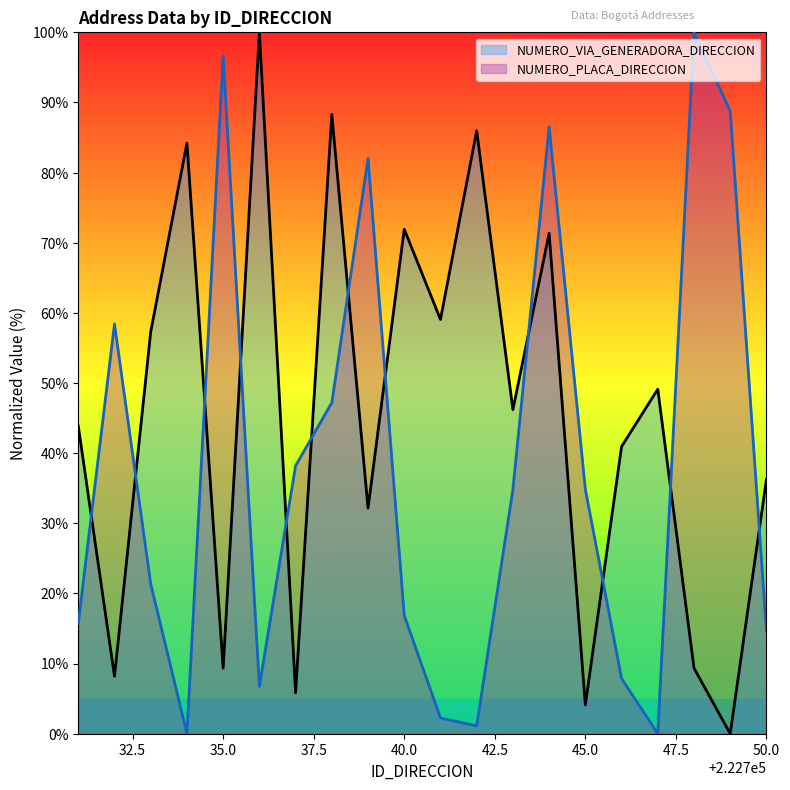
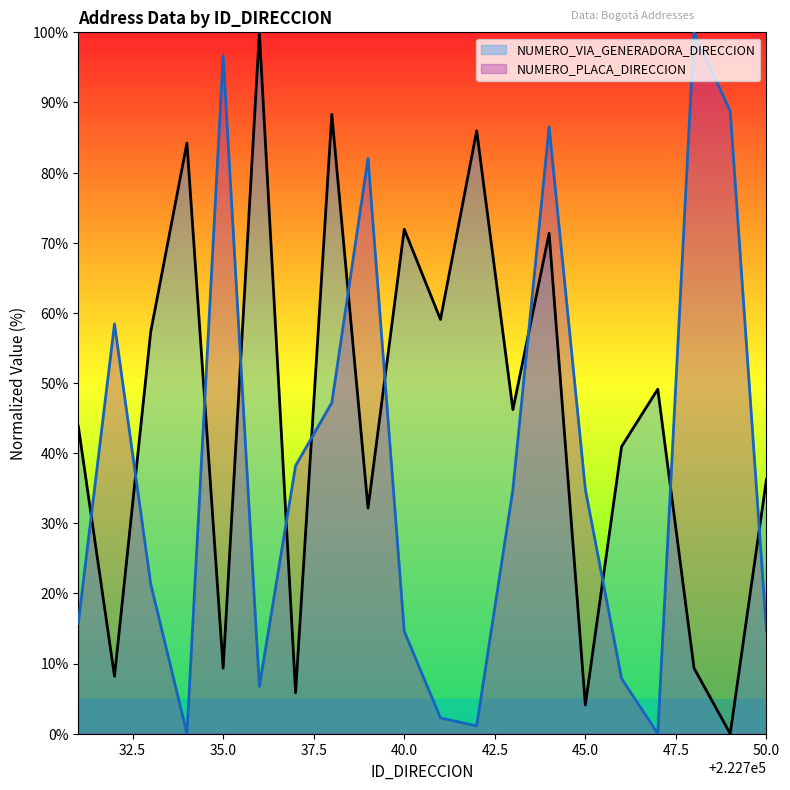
NUMERO_PLACA_DIRECCION, 40.0: 17% -> 15%
